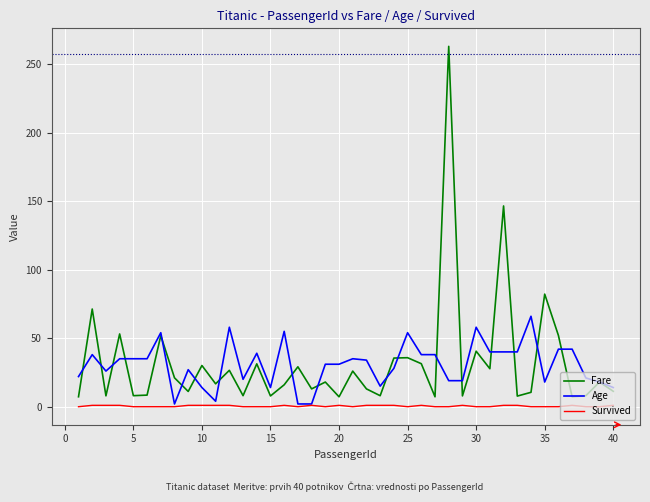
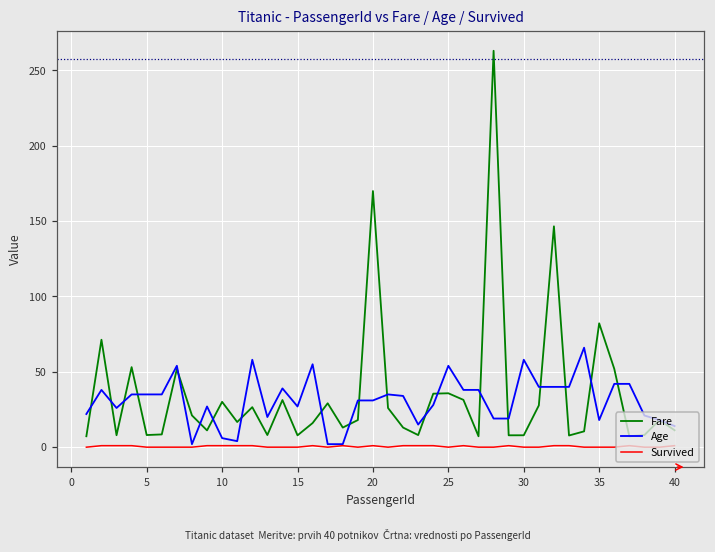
Age, 10: 14 -> 6
Age, 15: 14 -> 27
Fare, 20: 7 -> 170
Fare, 30: 41 -> 8
